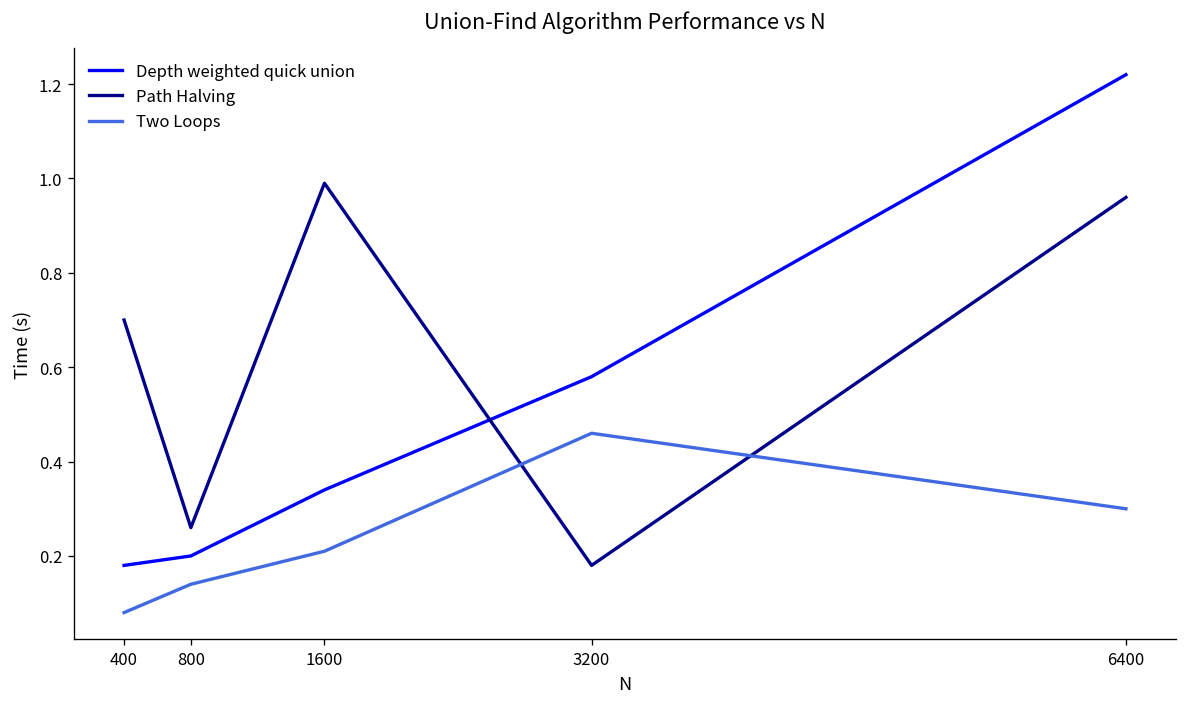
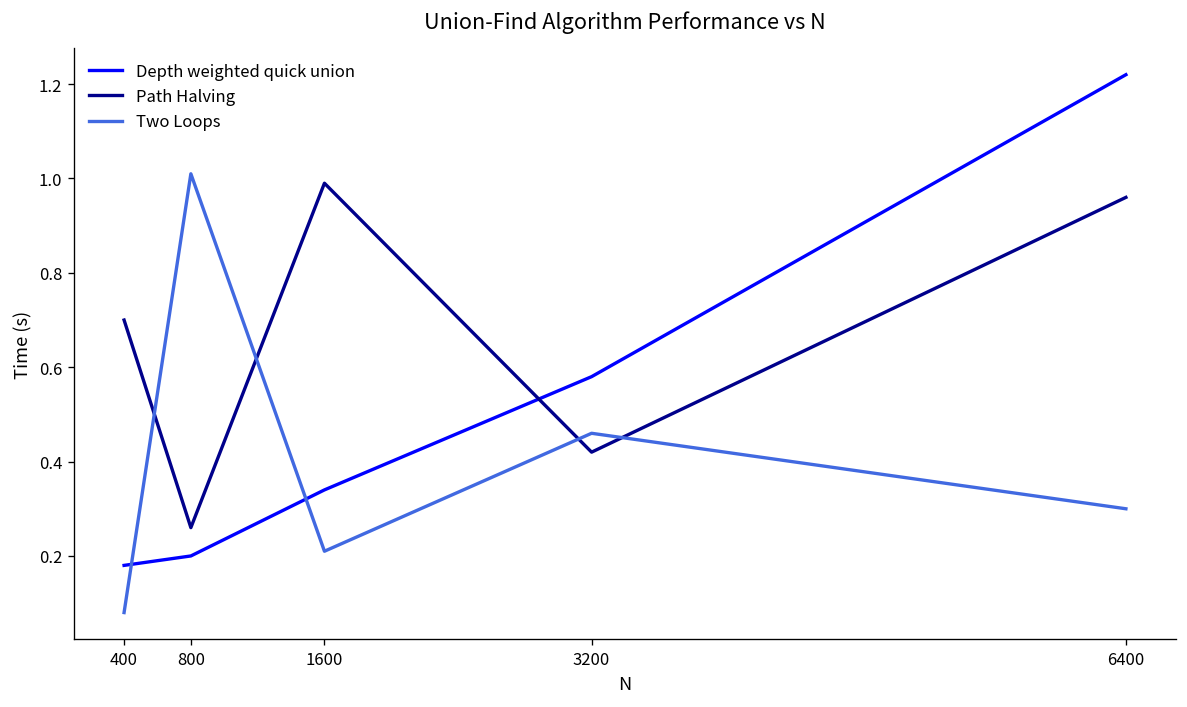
Two Loops, 800: 0.14 -> 1.01
Path Halving, 3200: 0.18 -> 0.42
